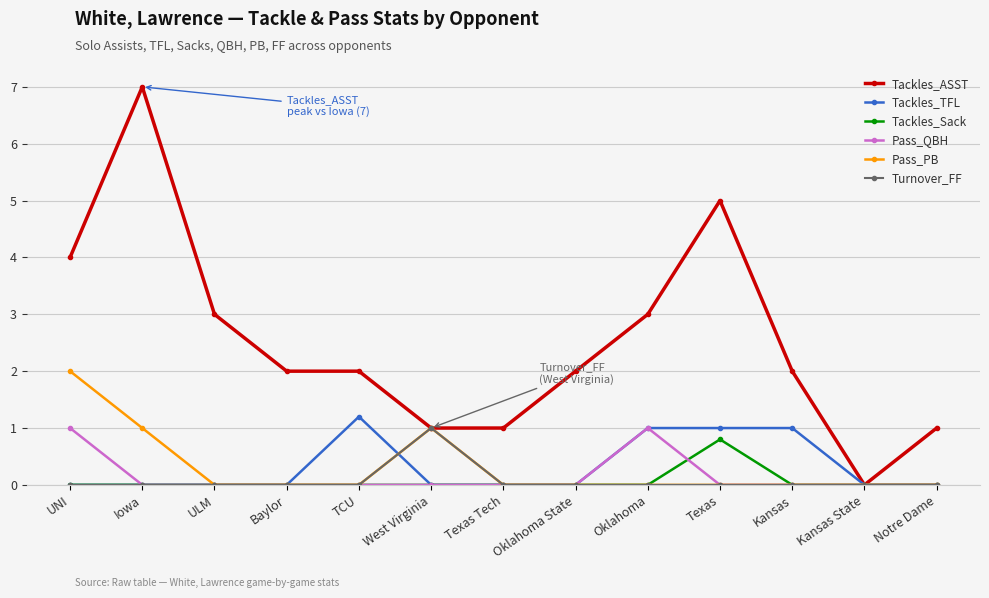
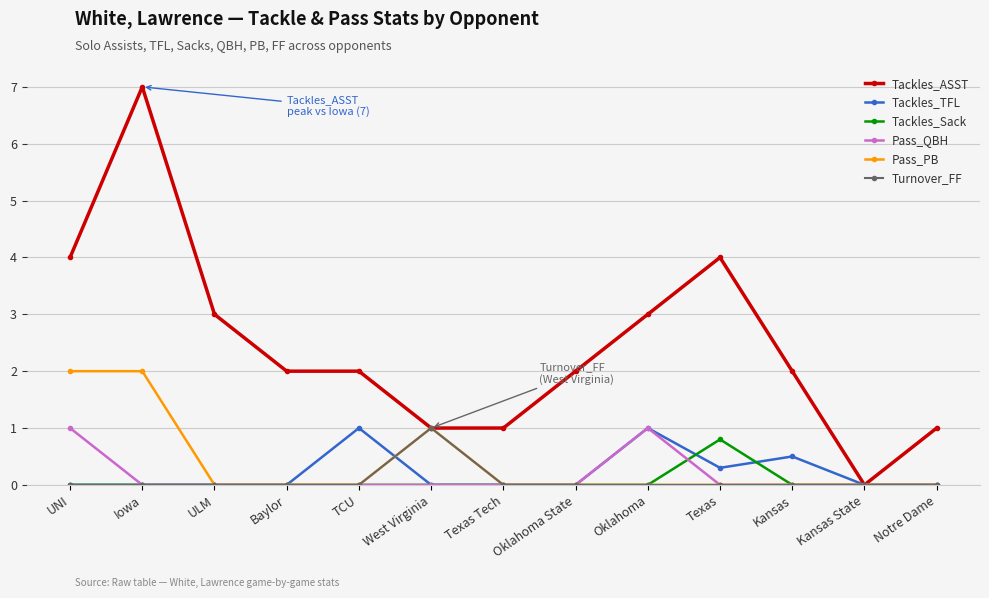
Pass_PB, Iowa: 1 -> 2
Tackles_TFL, TCU: 1.2 -> 1.0
Tackles_ASST, Texas: 5 -> 4
Tackles_TFL, Texas: 1.0 -> 0.3
Tackles_TFL, Kansas: 1.0 -> 0.5
